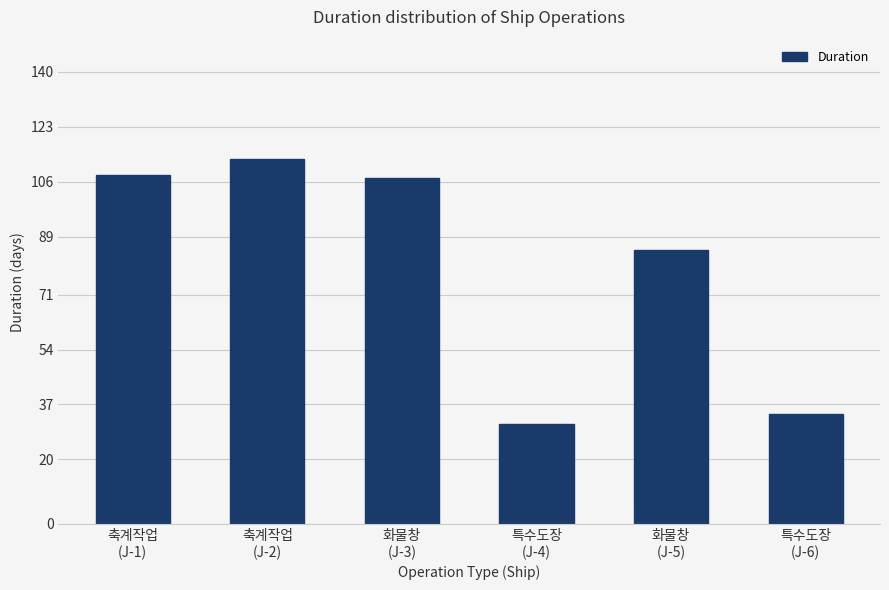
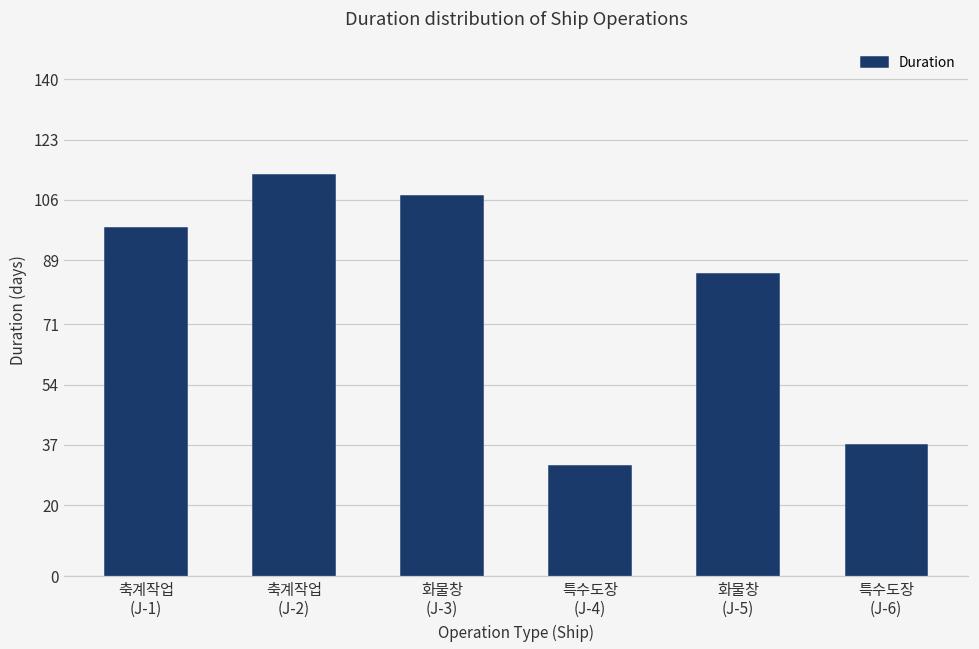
축계작업 (J-1): 108 -> 98
특수도장 (J-6): 34 -> 37
